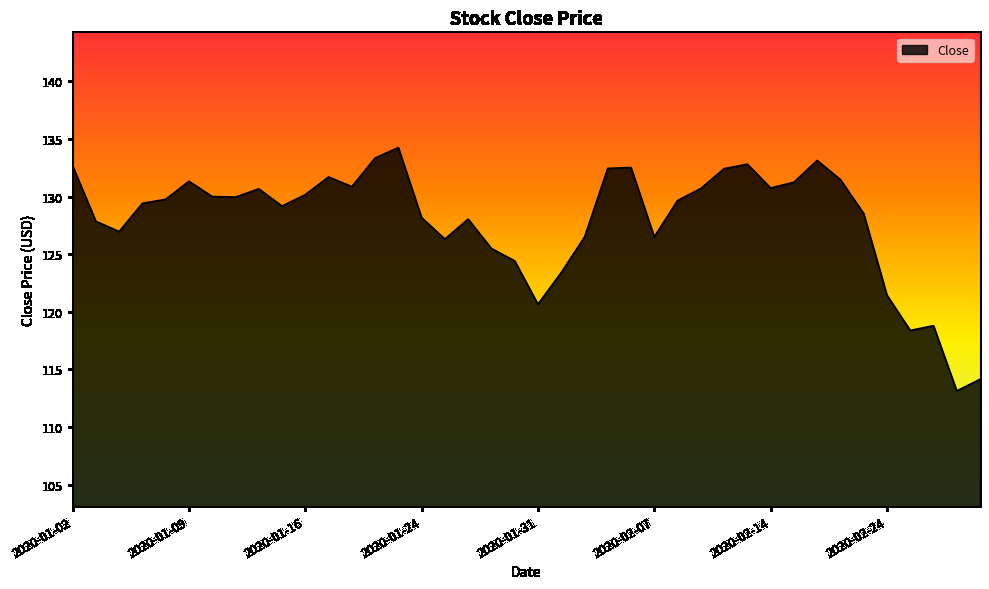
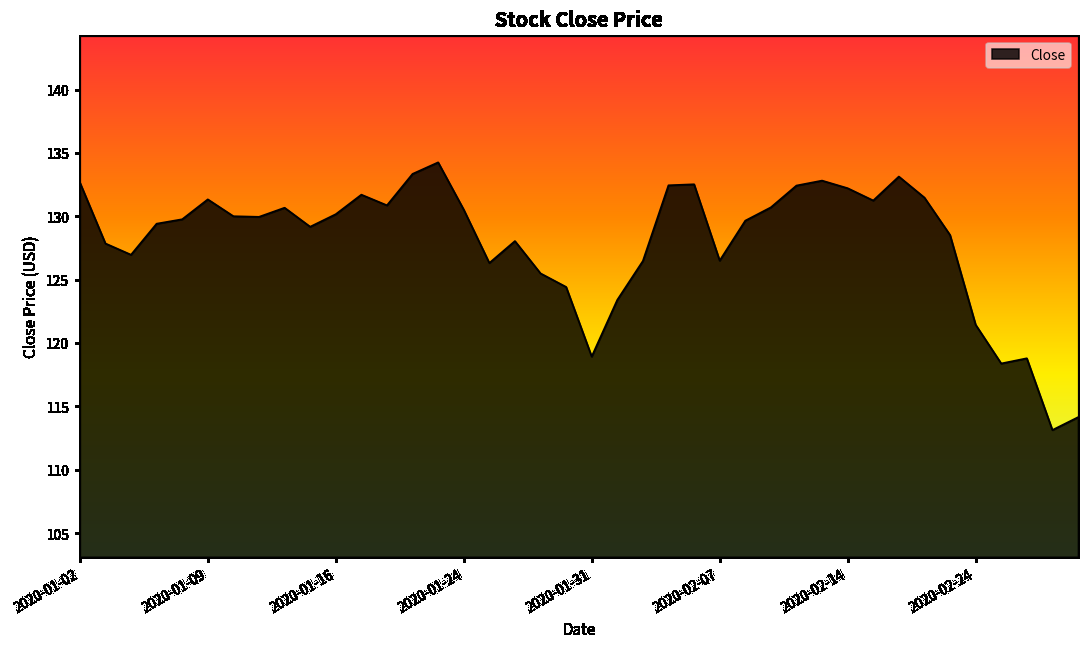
2020-01-24: 128.2 -> 130.5
2020-01-31: 120.7 -> 118.9
2020-02-14: 130.7 -> 132.2
